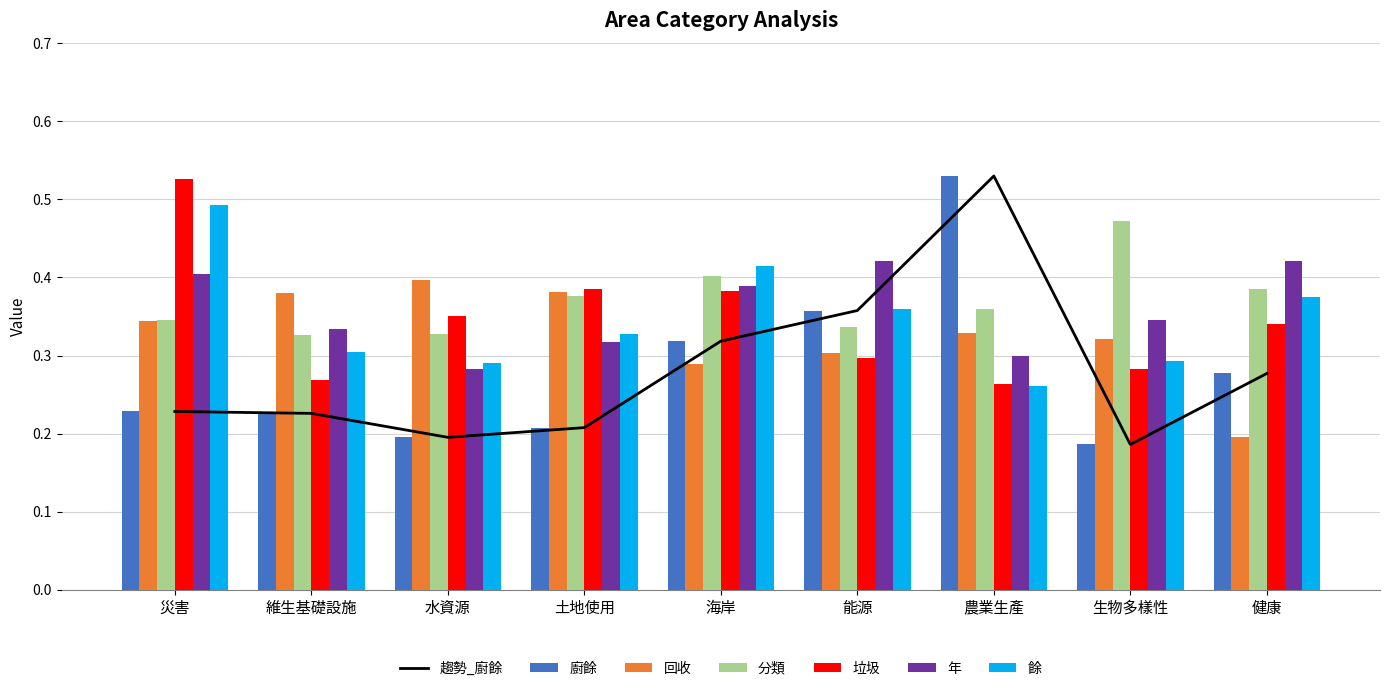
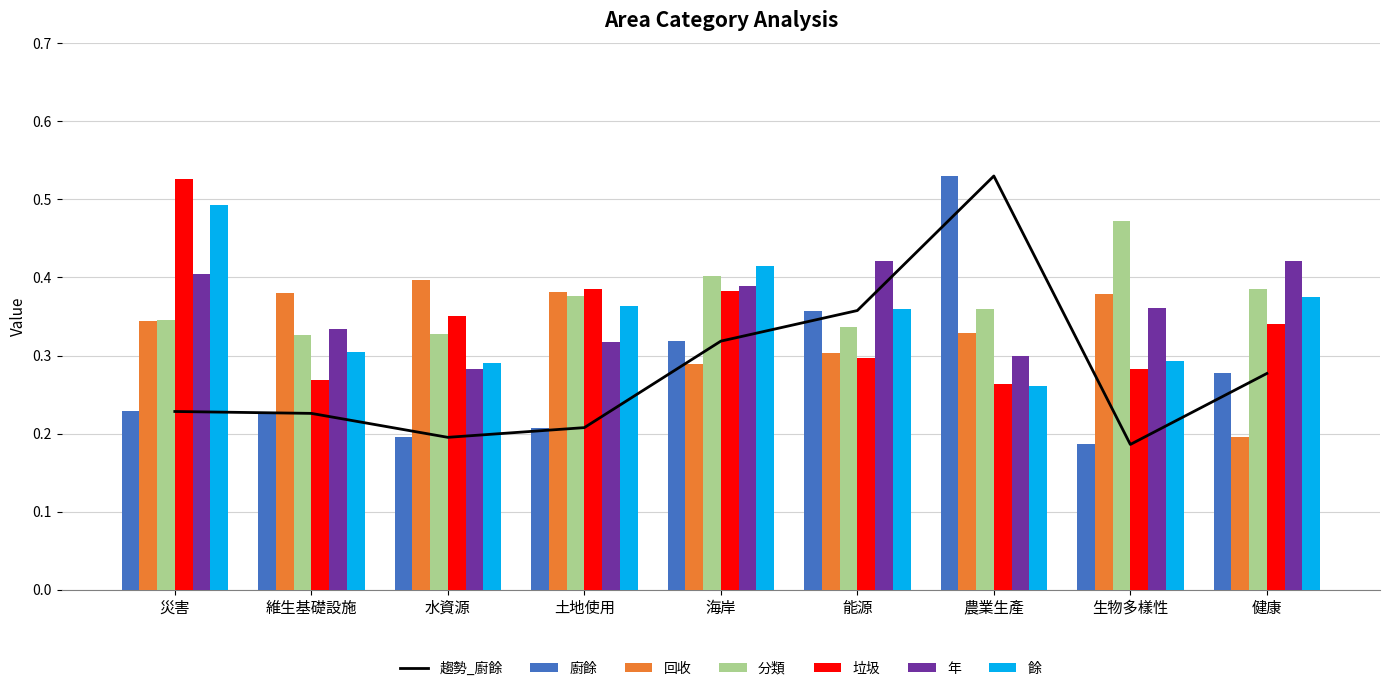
餘, 土地使用: 0.33 -> 0.36
回收, 生物多樣性: 0.32 -> 0.38
年, 生物多樣性: 0.35 -> 0.36
